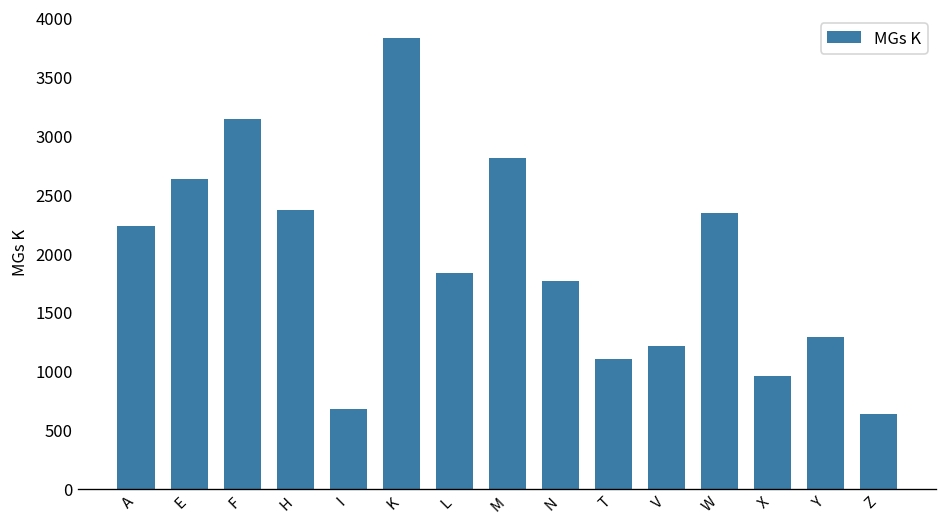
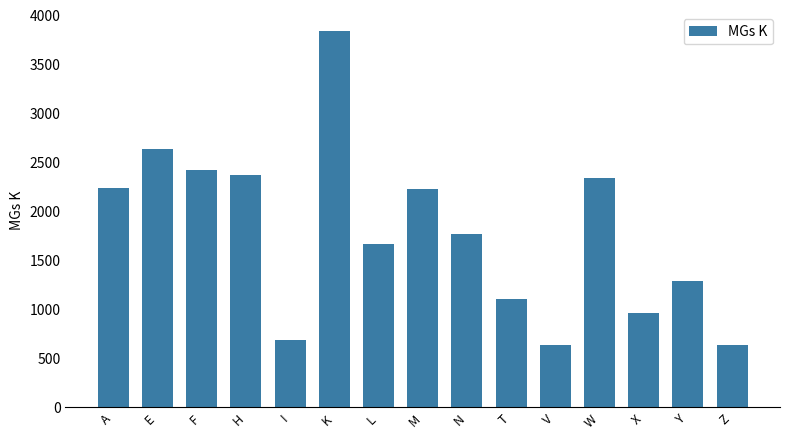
F: 3100 -> 2400
L: 1800 -> 1700
M: 2800 -> 2200
V: 1200 -> 600
